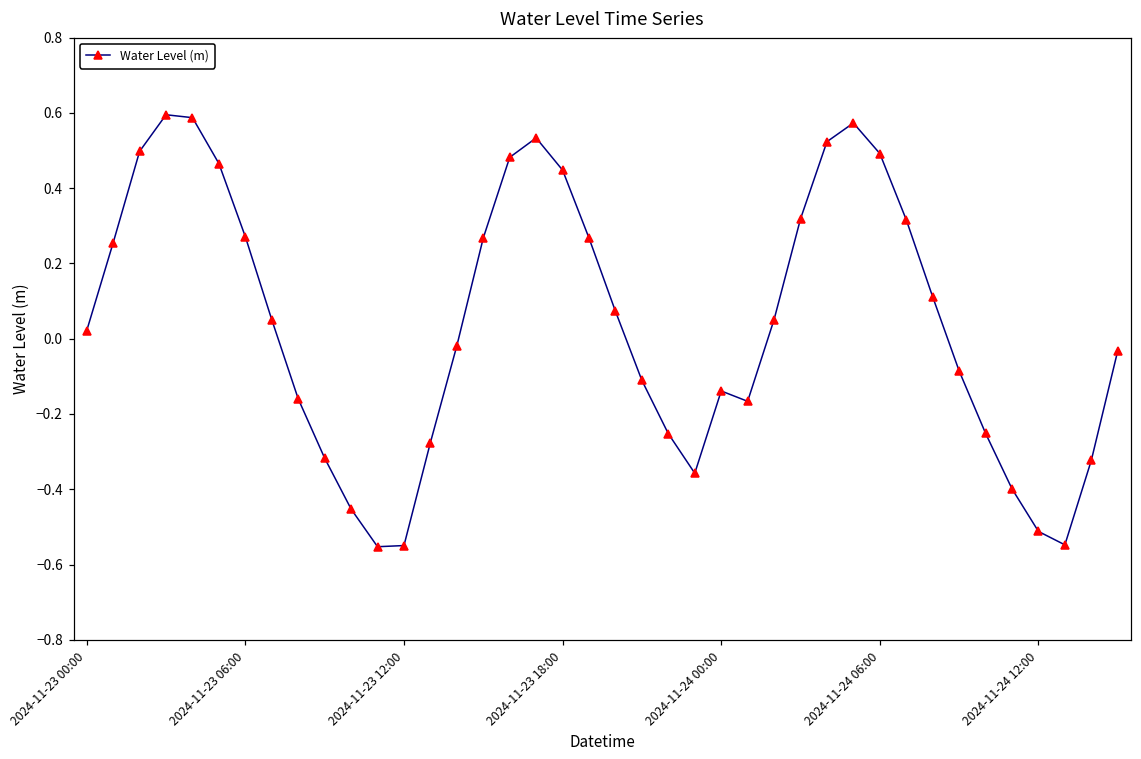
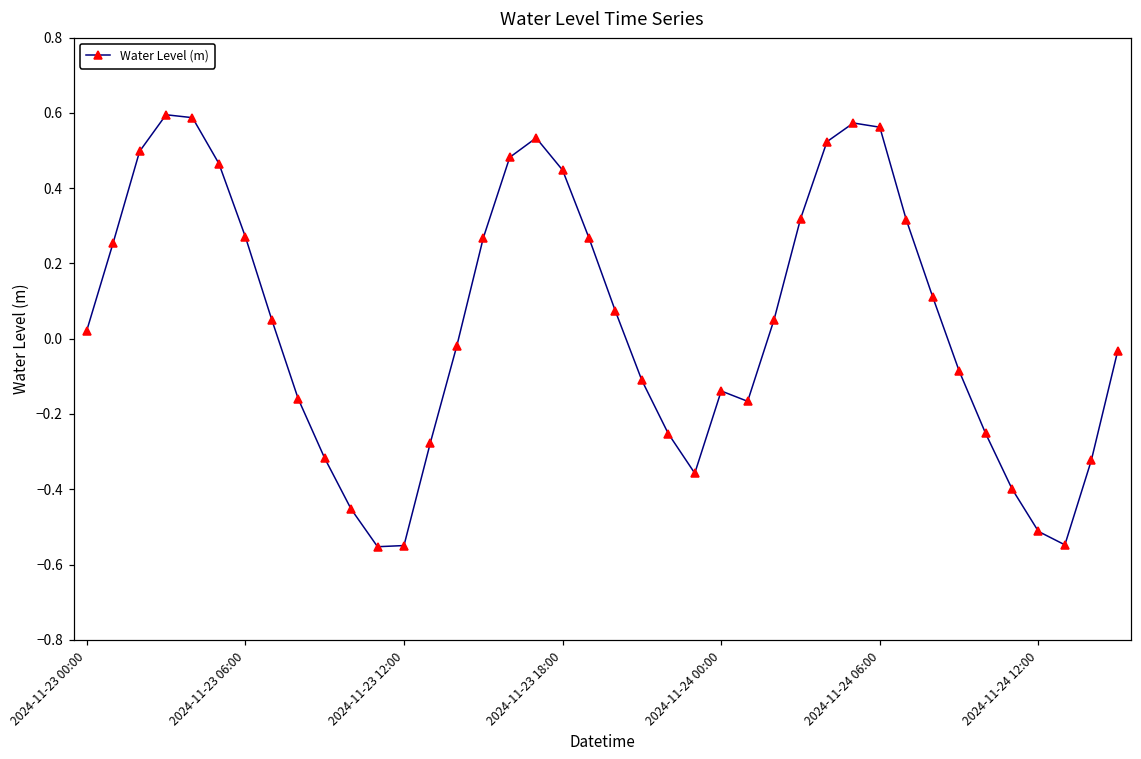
2024-11-24 06:00: 0.49 -> 0.56
